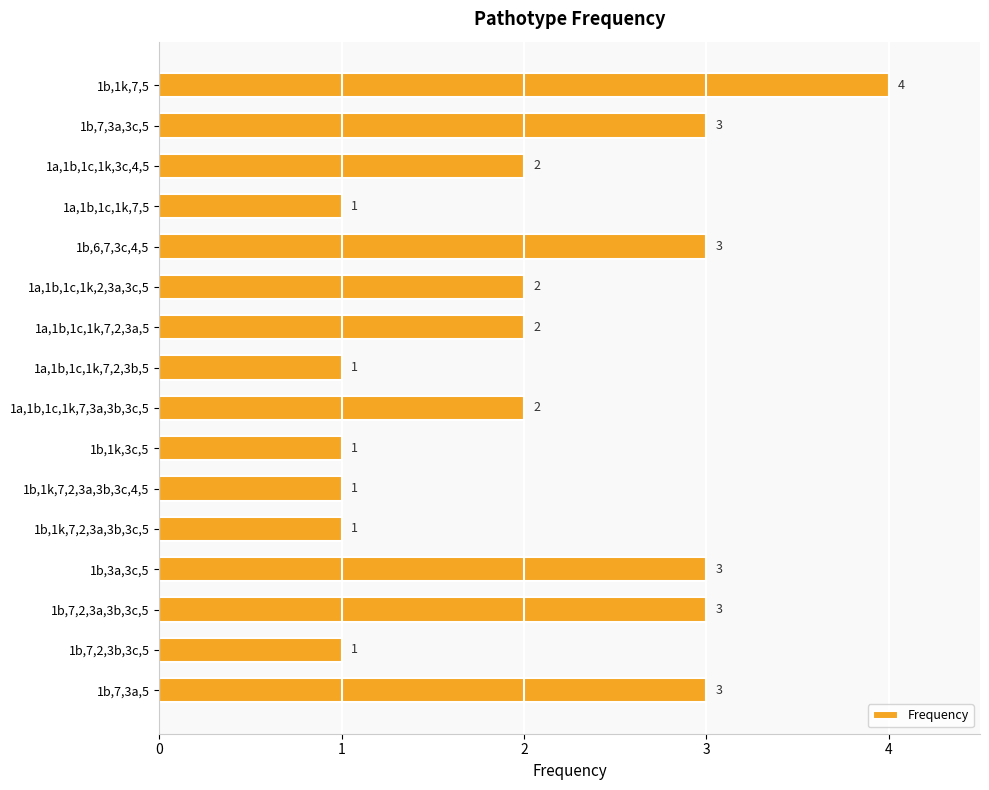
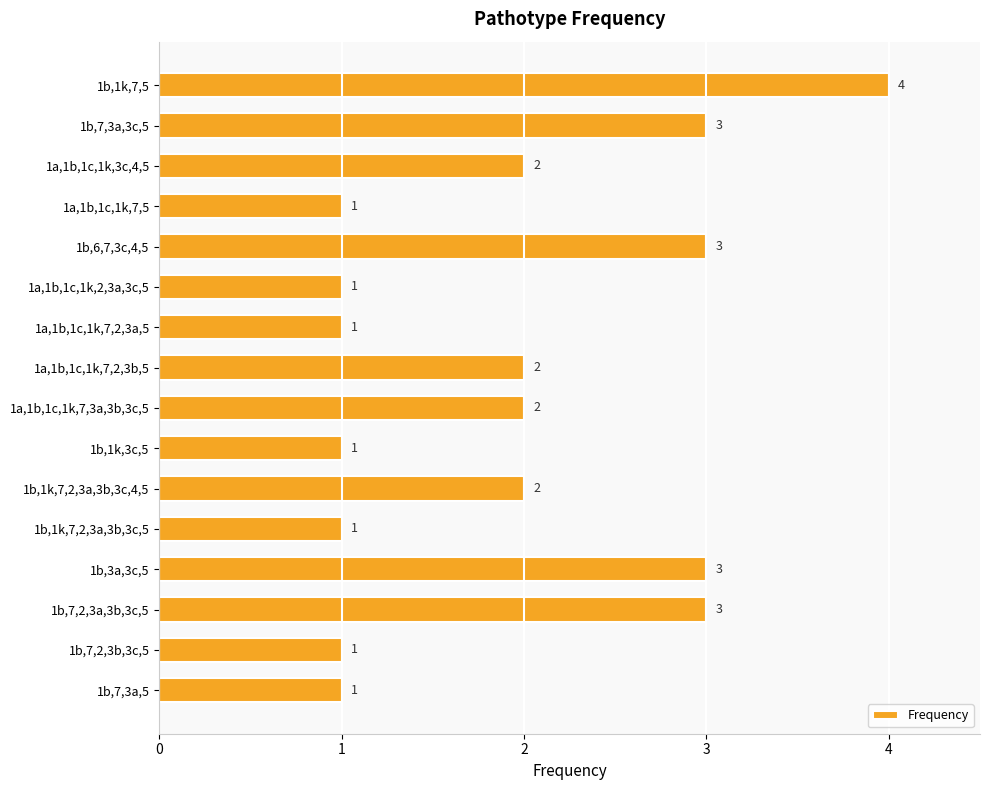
1a,1b,1c,1k,2,3a,3c,5: 2 -> 1
1a,1b,1c,1k,7,2,3a,5: 2 -> 1
1a,1b,1c,1k,7,2,3b,5: 1 -> 2
1b,1k,7,2,3a,3b,3c,4,5: 1 -> 2
1b,7,3a,5: 3 -> 1
